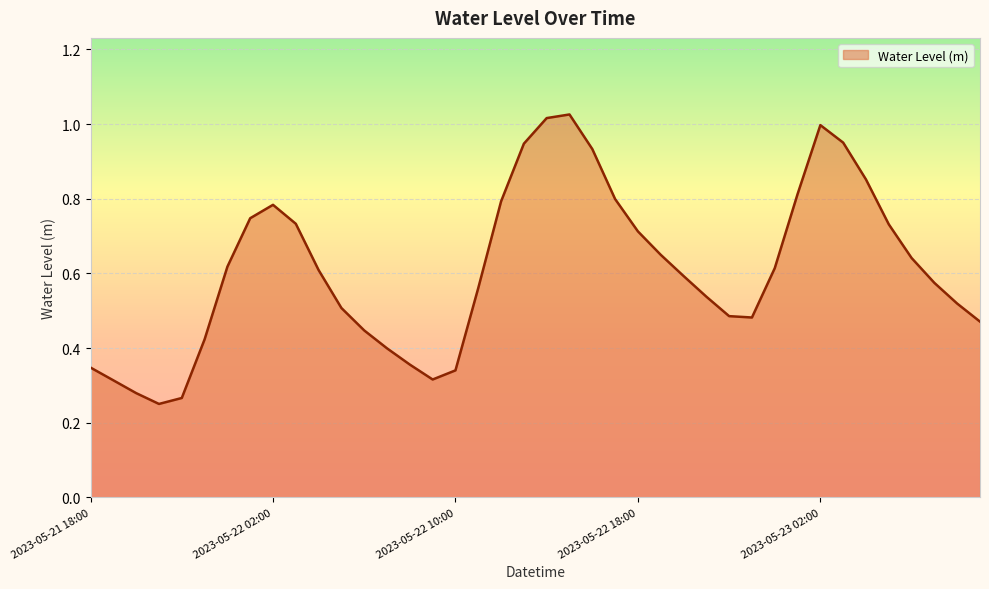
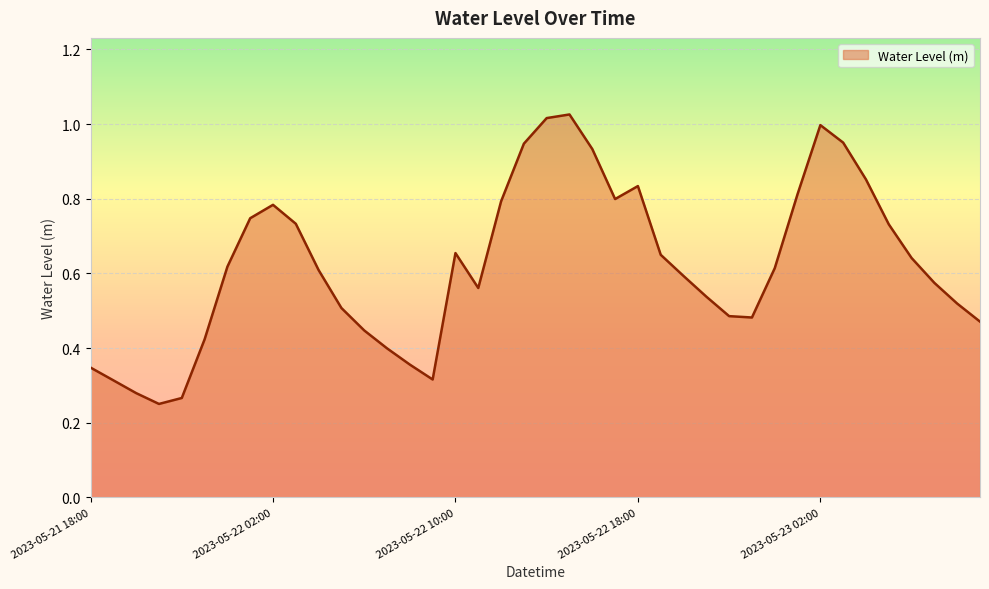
2023-05-22 10:00: 0.34 -> 0.65
2023-05-22 18:00: 0.71 -> 0.83
